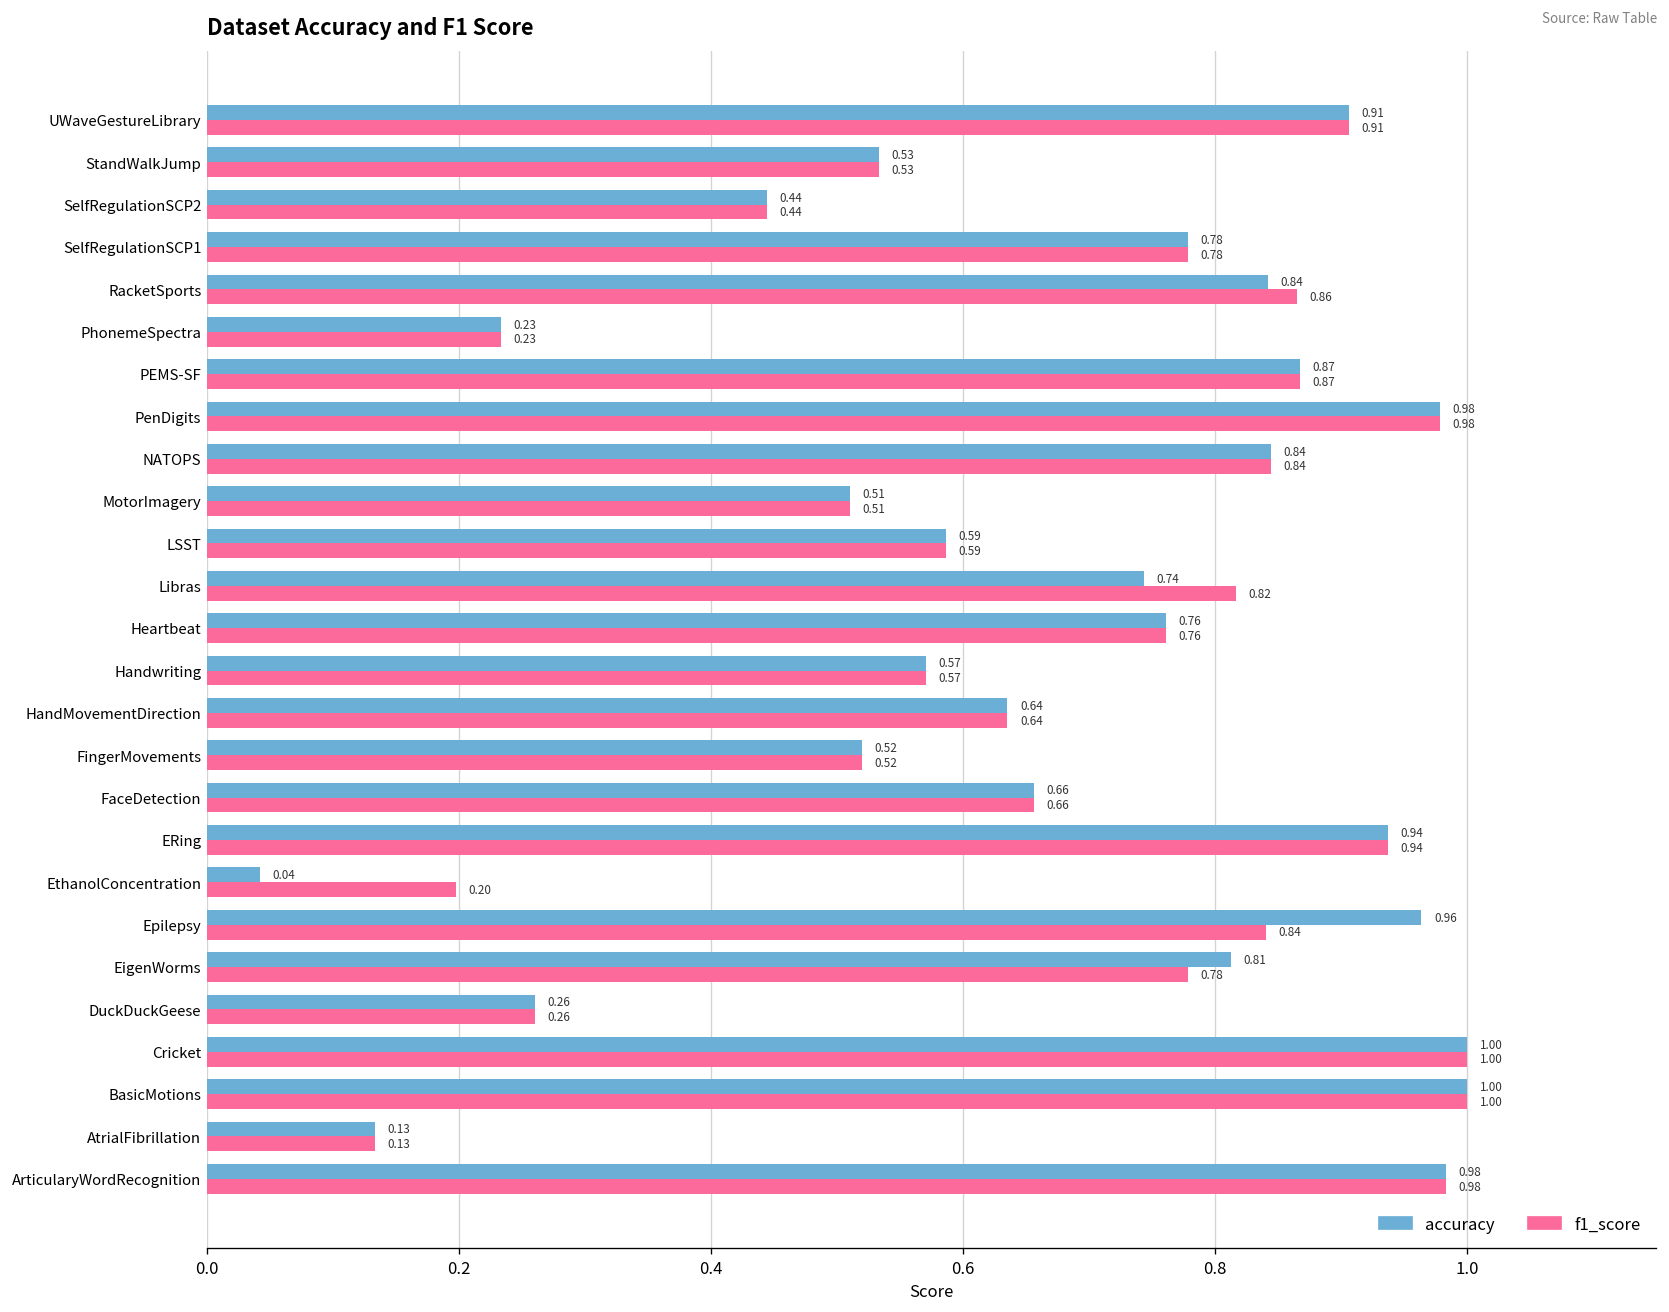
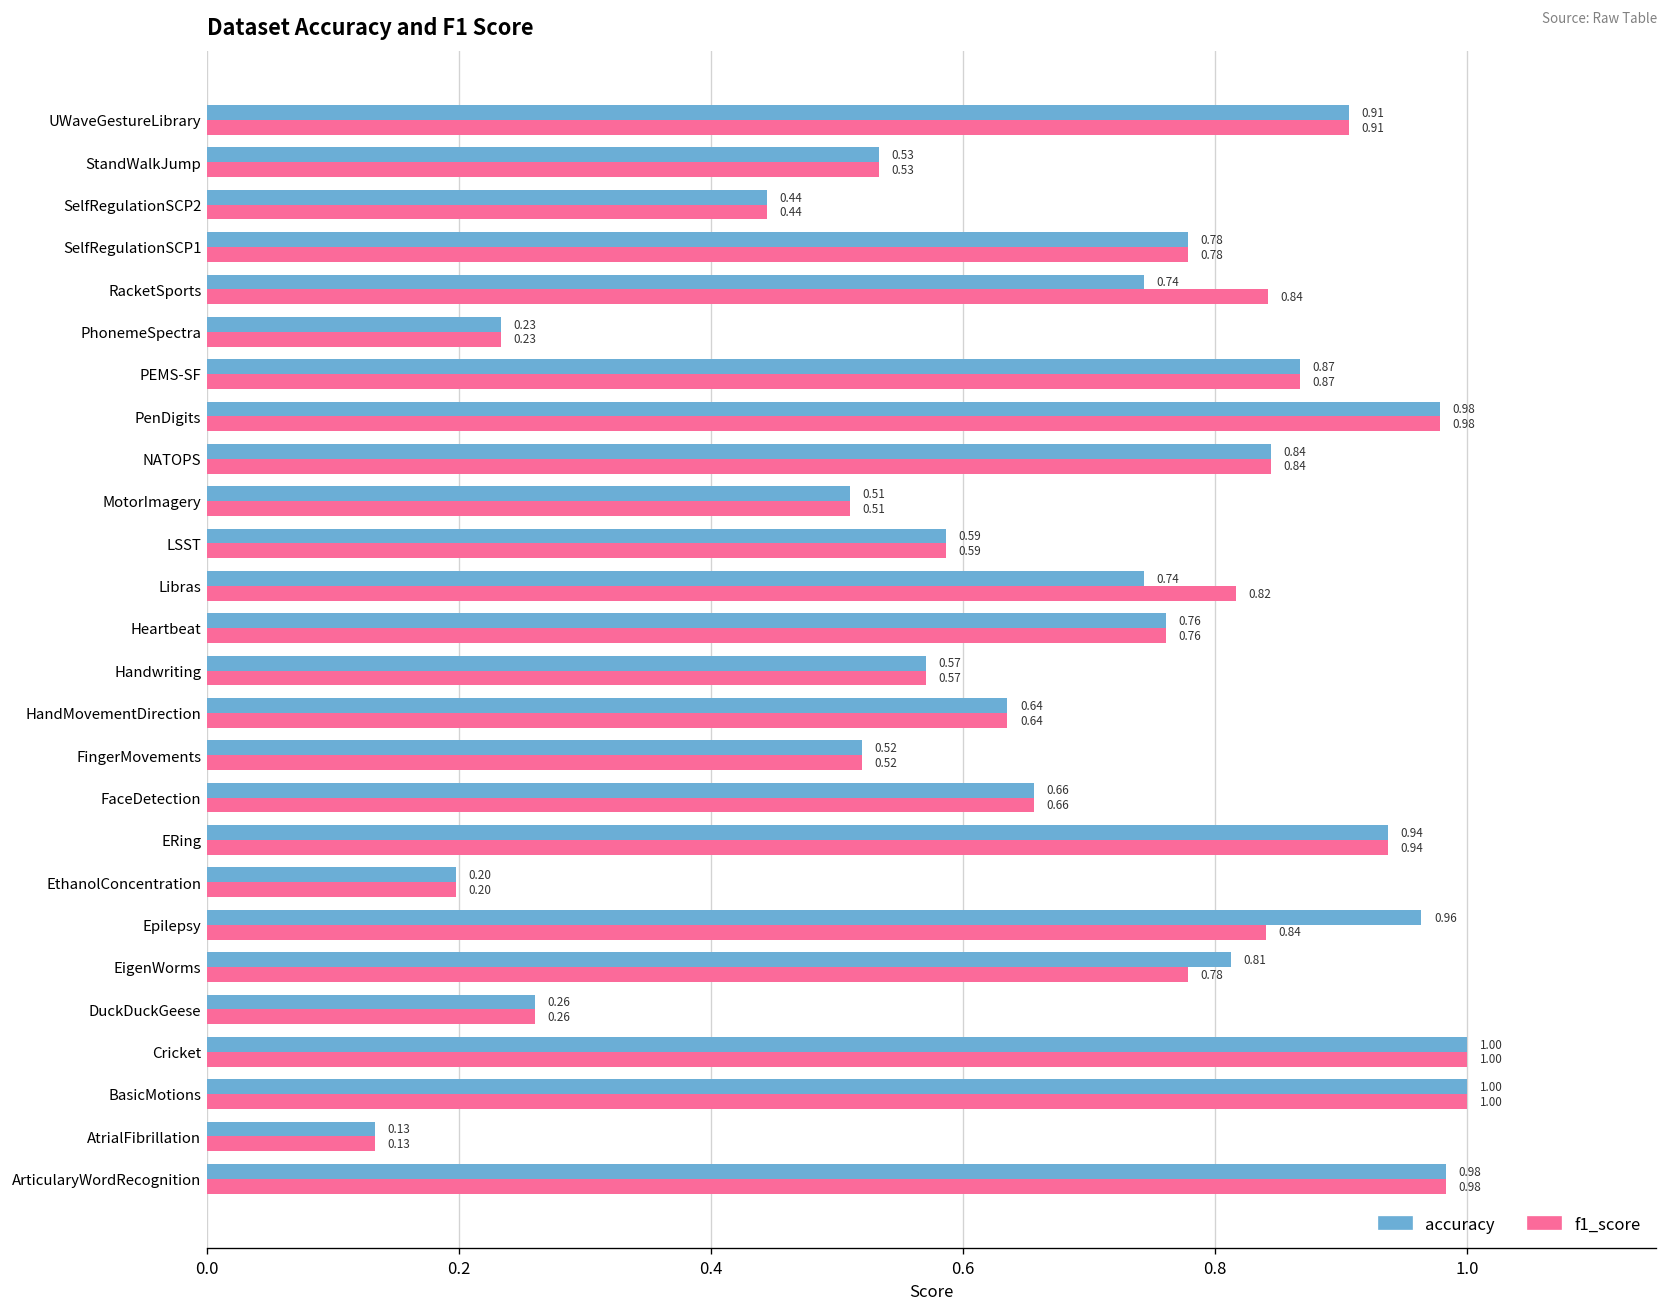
accuracy, RacketSports: 0.84 -> 0.74
f1_score, RacketSports: 0.86 -> 0.84
accuracy, EthanolConcentration: 0.04 -> 0.20
